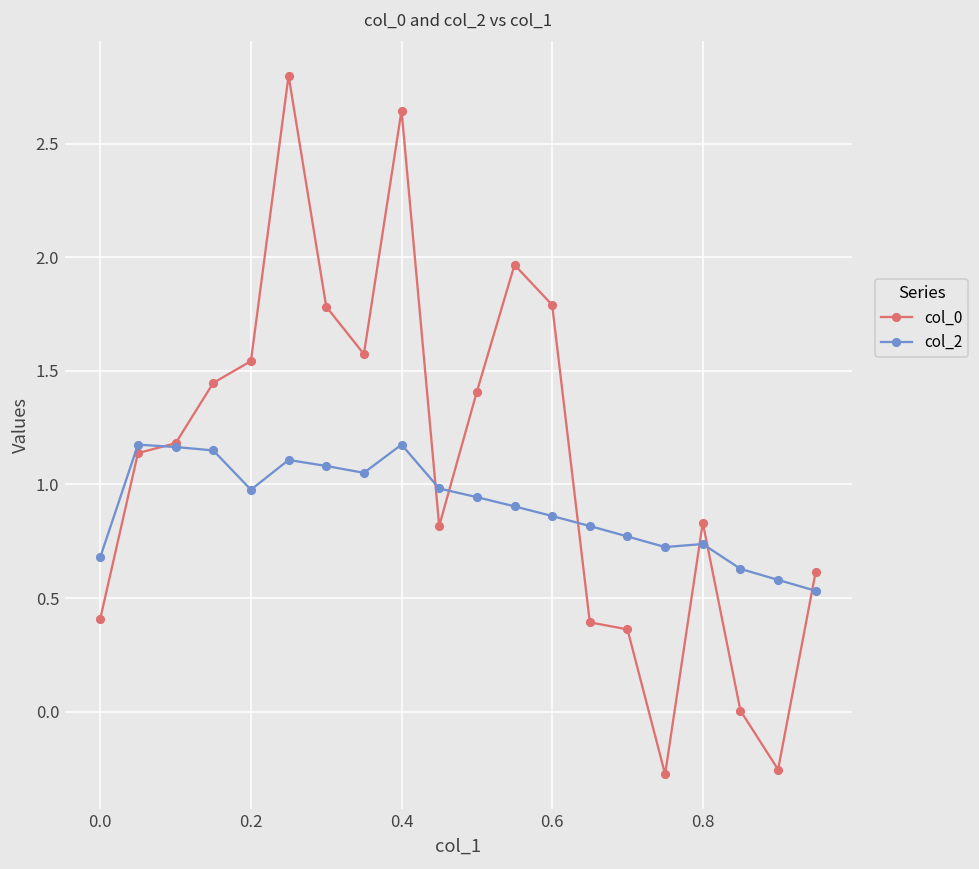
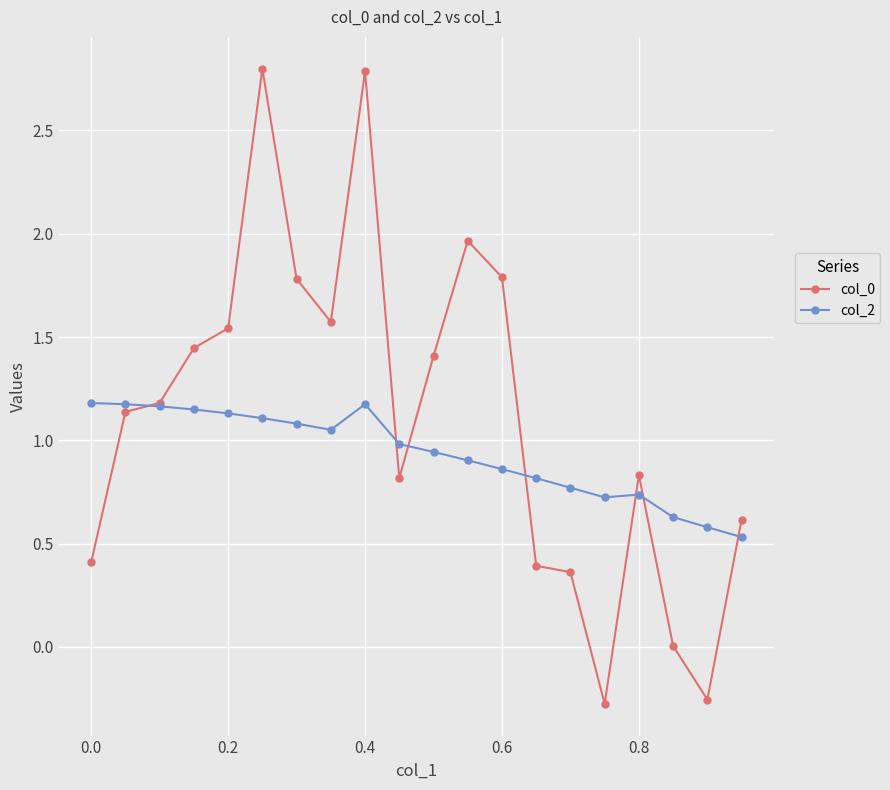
col_2, 0.0: 0.68 -> 1.18
col_2, 0.2: 0.98 -> 1.13
col_0, 0.4: 2.65 -> 2.79
